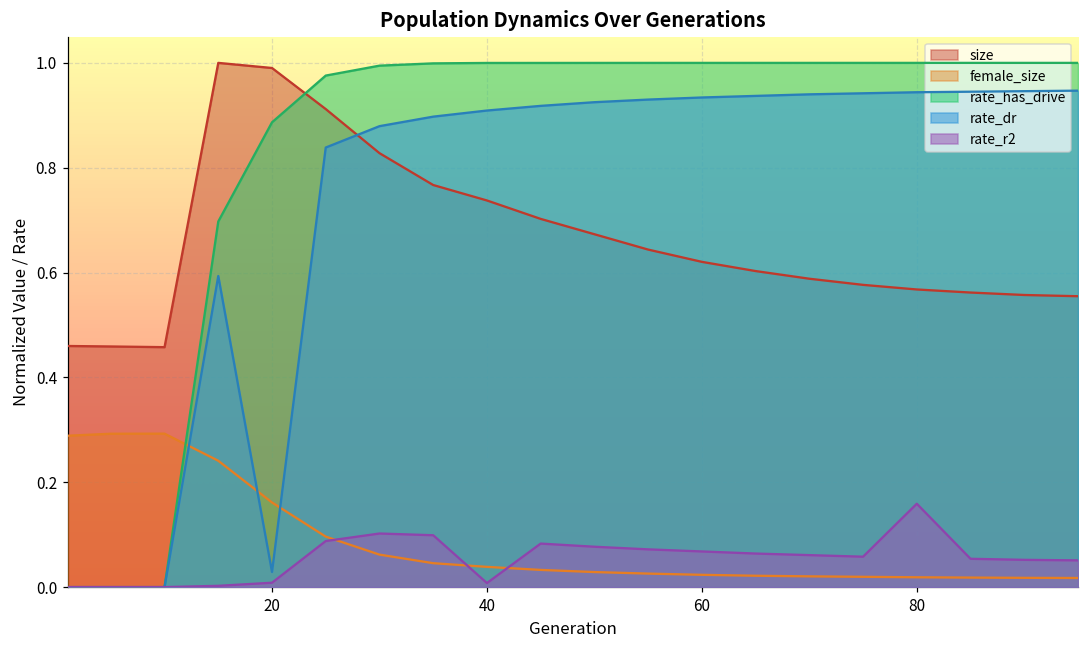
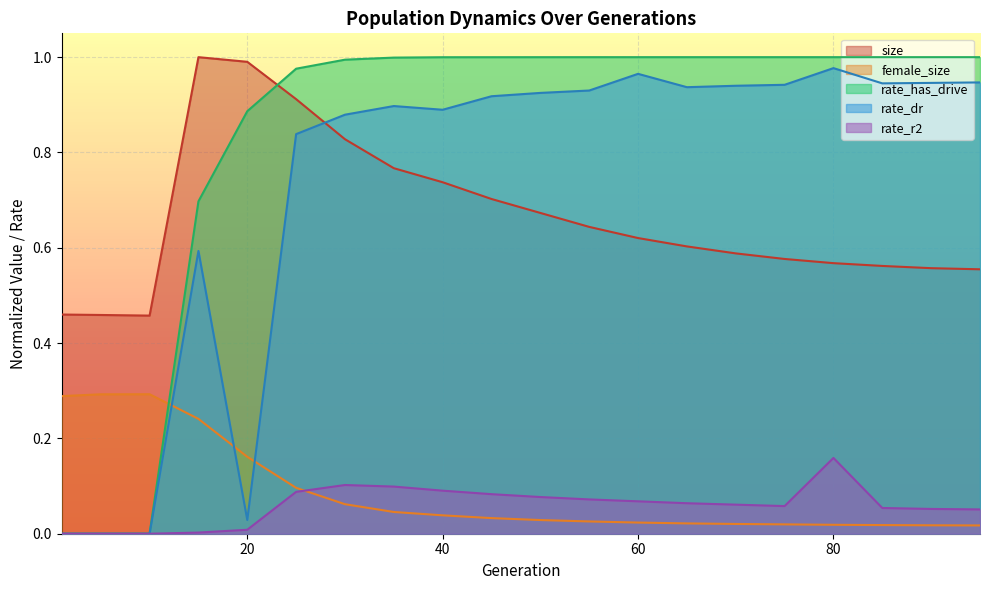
rate_dr, 40: 0.91 -> 0.89
rate_r2, 40: 0.01 -> 0.09
rate_dr, 60: 0.93 -> 0.97
rate_dr, 80: 0.94 -> 0.98
